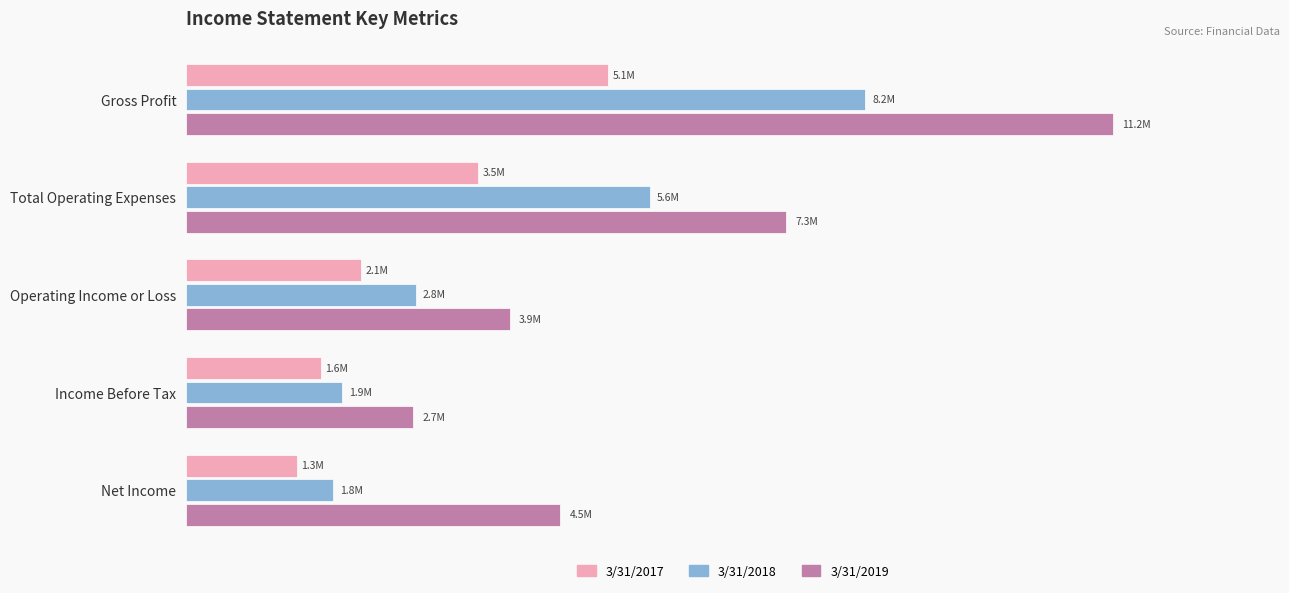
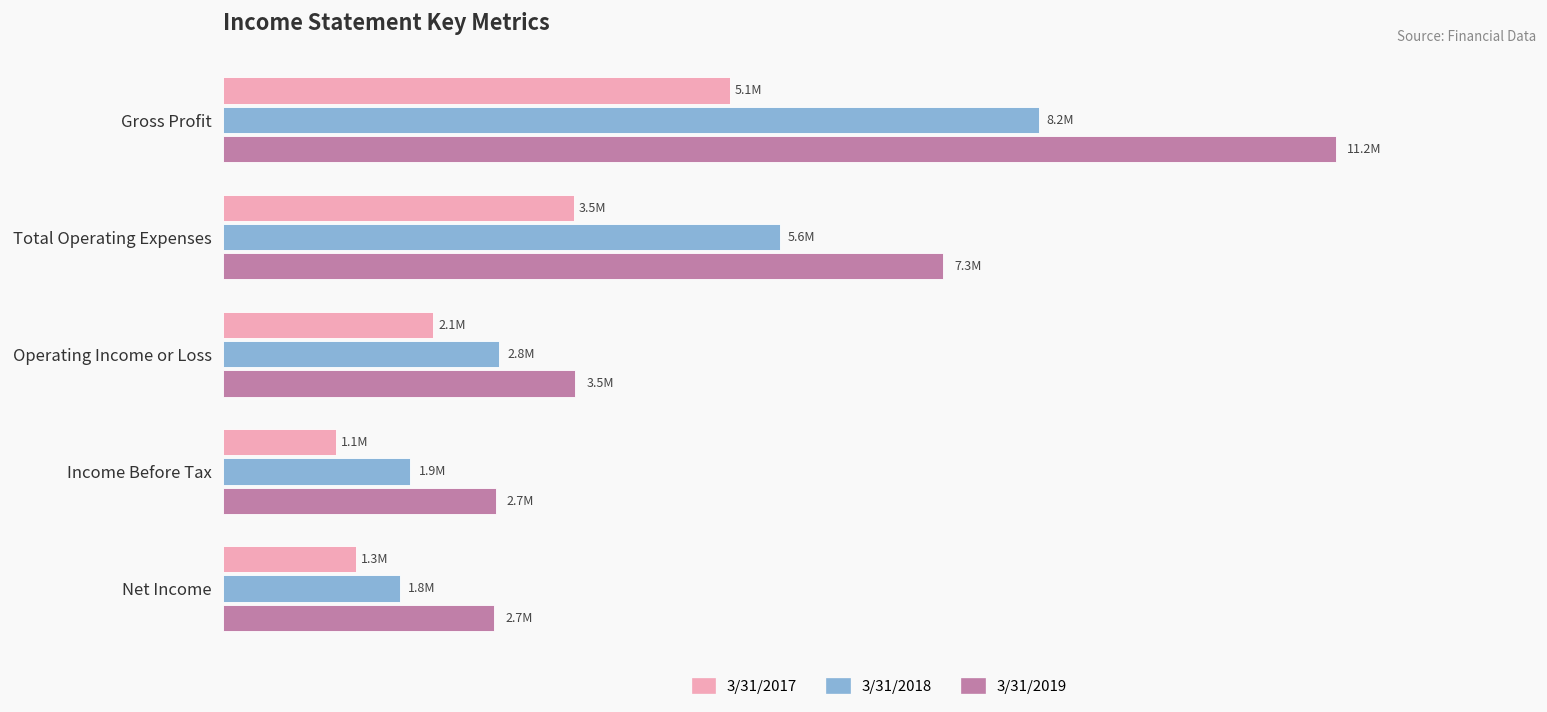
3/31/2019, Operating Income or Loss: 3.9M -> 3.5M
3/31/2017, Income Before Tax: 1.6M -> 1.1M
3/31/2019, Net Income: 4.5M -> 2.7M
